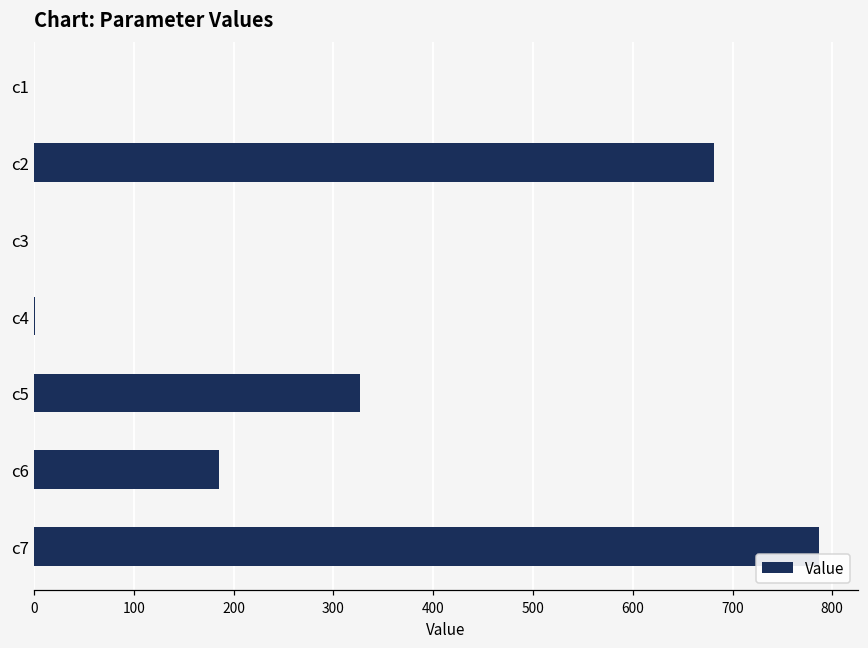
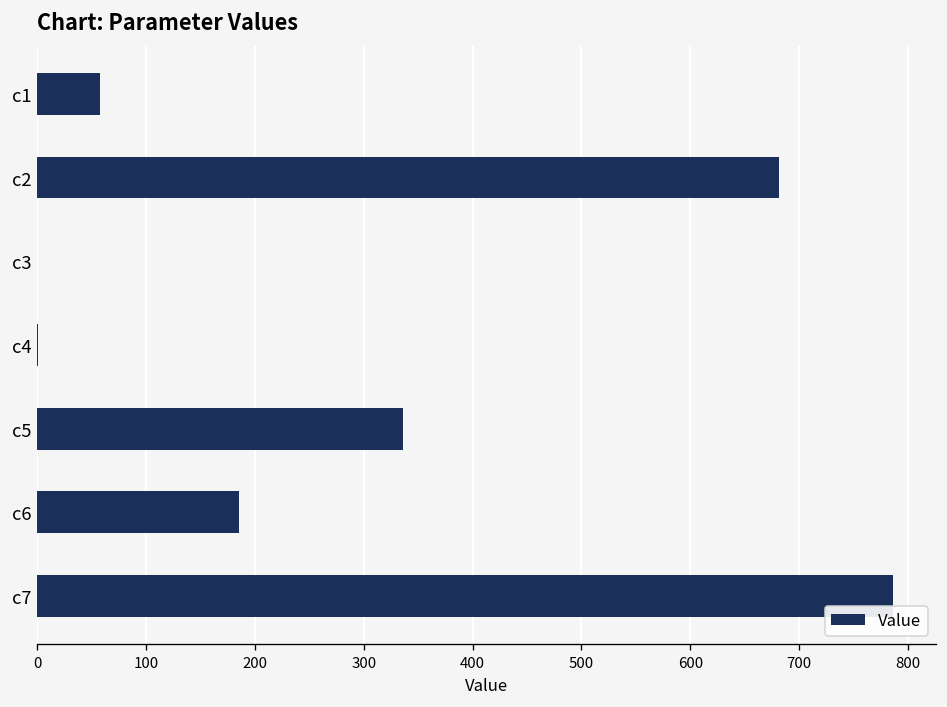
c1: 0 -> 60
c5: 330 -> 340
